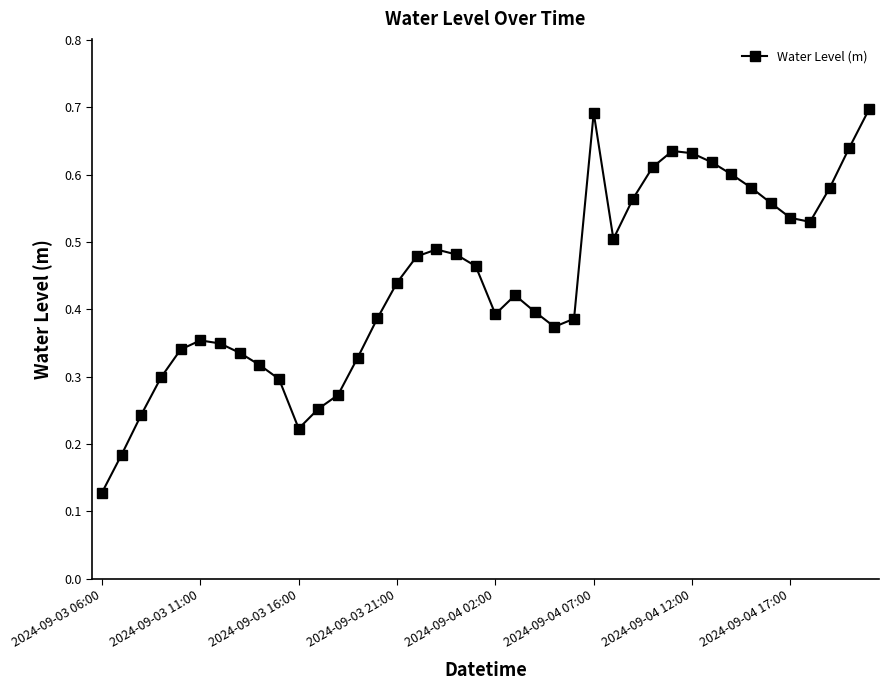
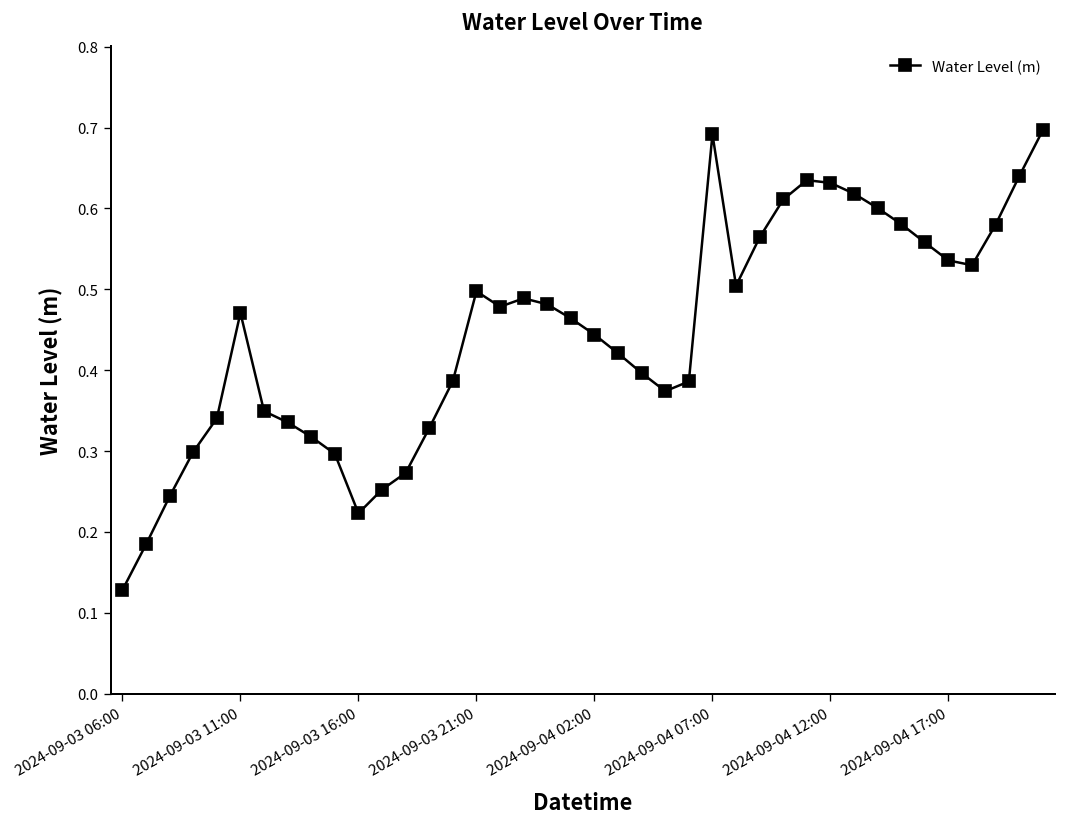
2024-09-03 11:00: 0.35 -> 0.47
2024-09-03 21:00: 0.44 -> 0.50
2024-09-04 02:00: 0.39 -> 0.44
